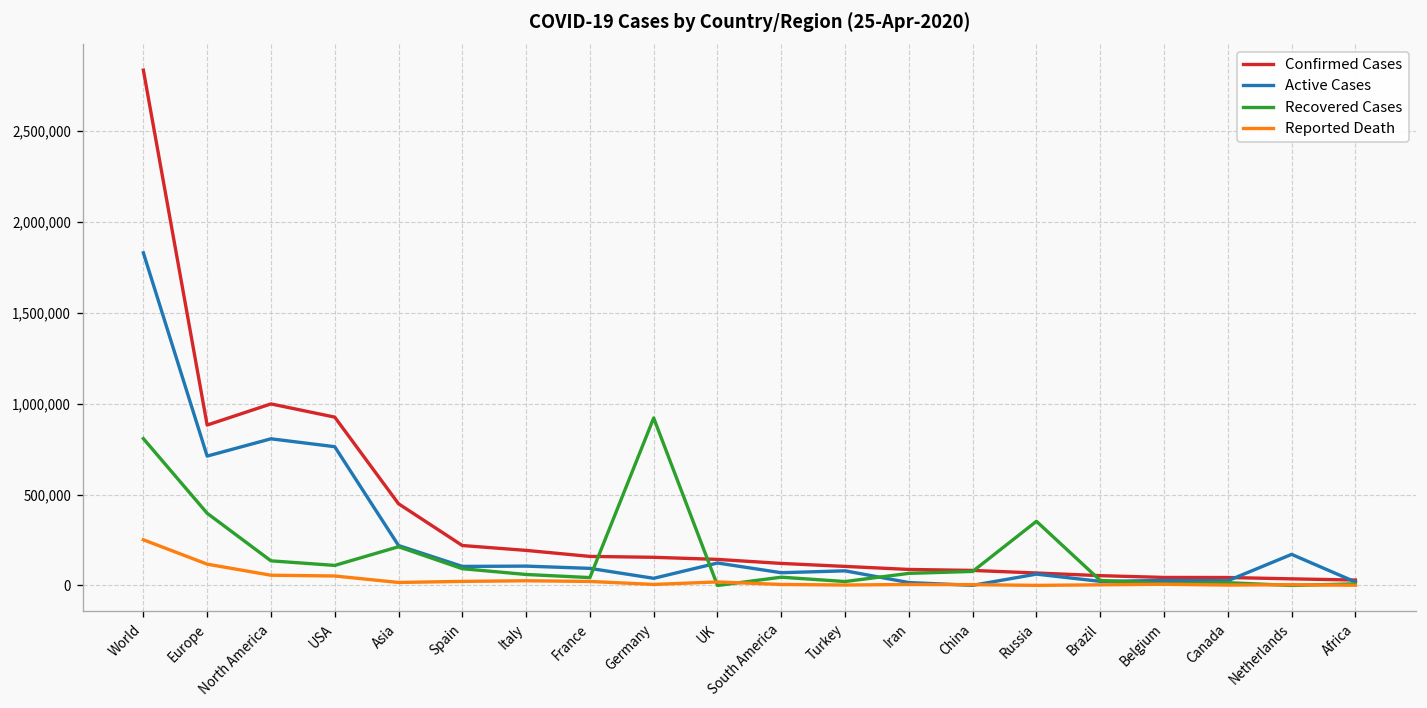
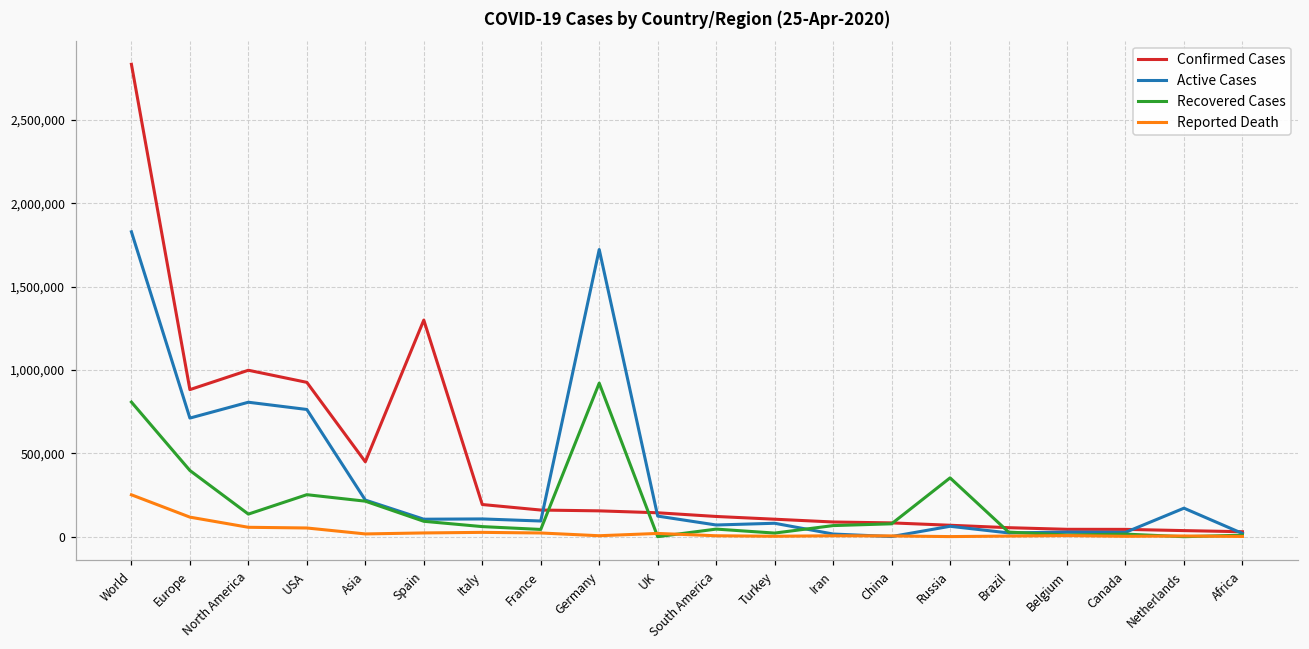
Recovered Cases, USA: 110,000 -> 250,000
Confirmed Cases, Spain: 220,000 -> 1,300,000
Active Cases, Germany: 40,000 -> 1,720,000
